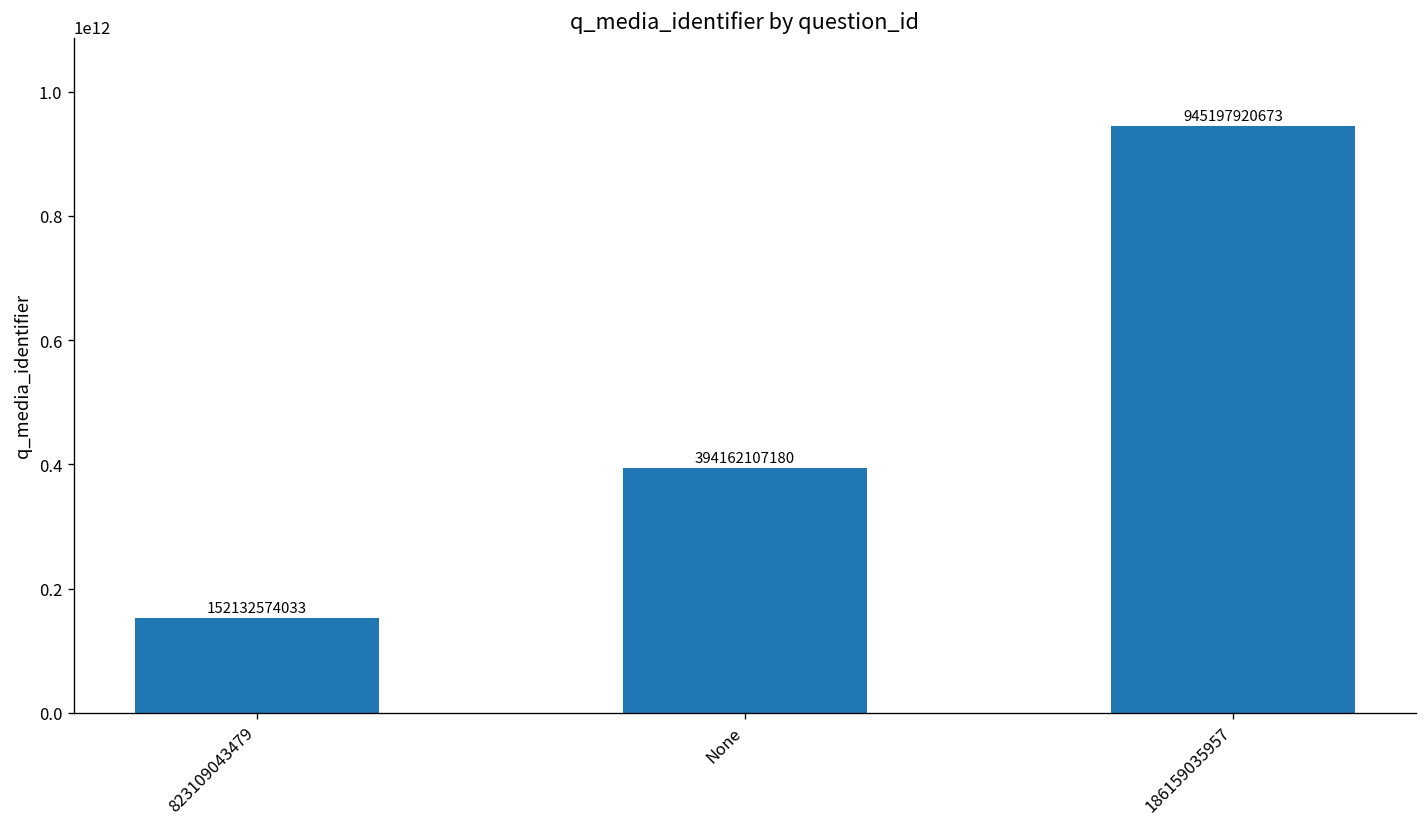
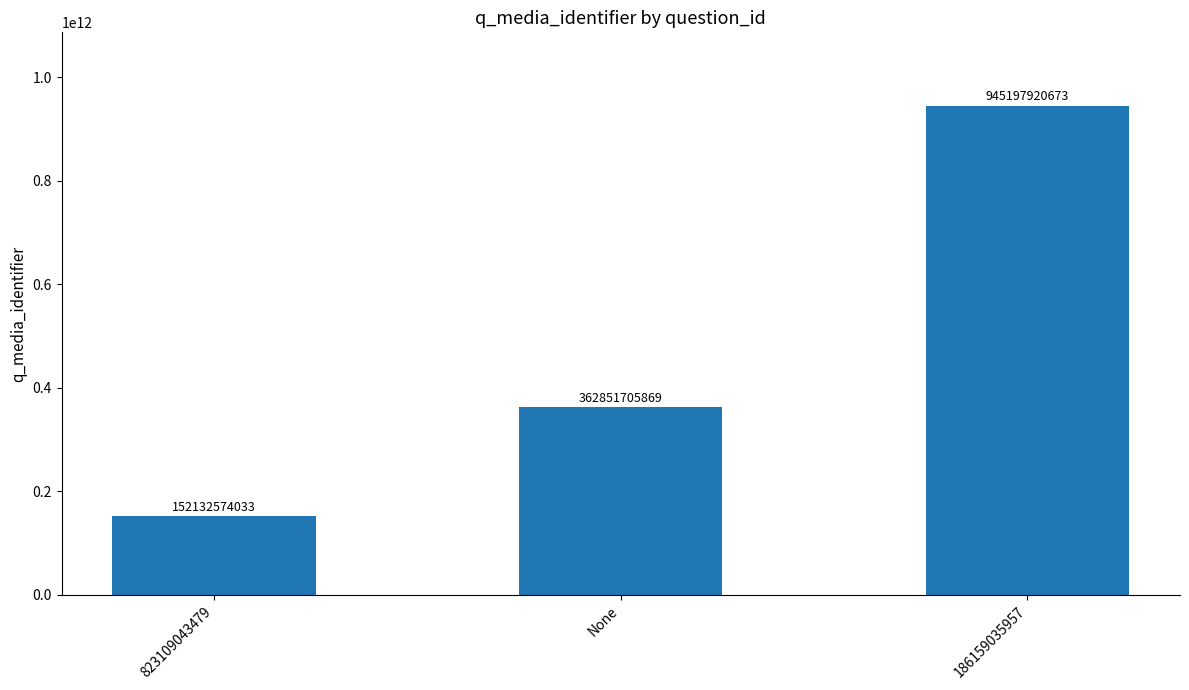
None: 394162107180 -> 362851705869
